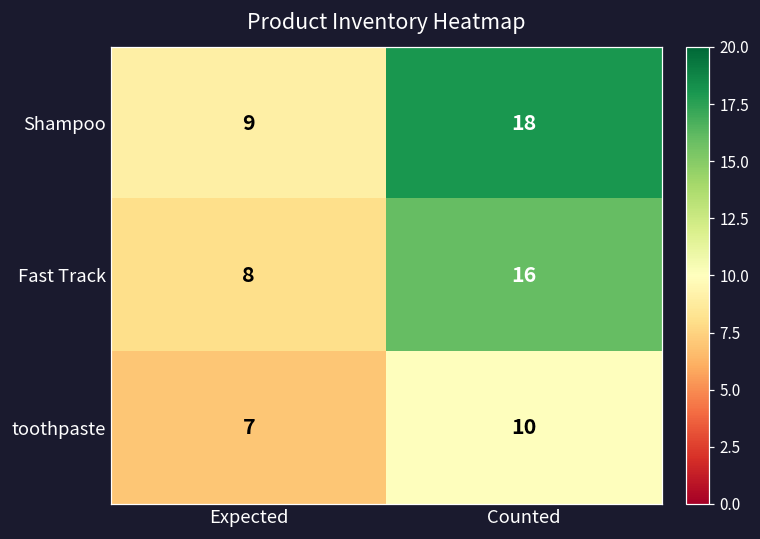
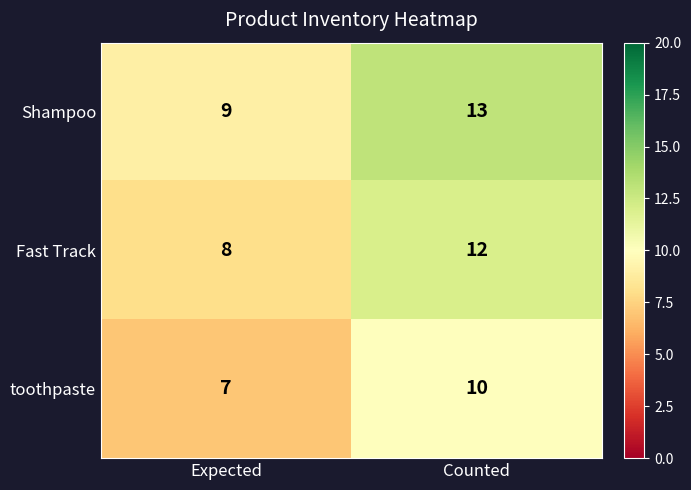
Shampoo, Counted: 18 -> 13
Fast Track, Counted: 16 -> 12
